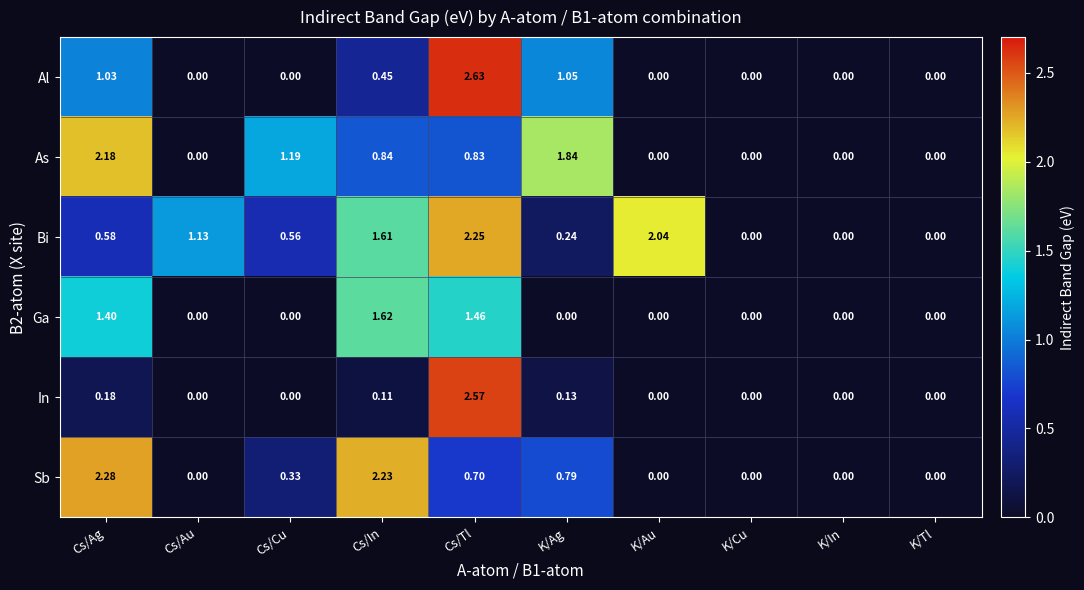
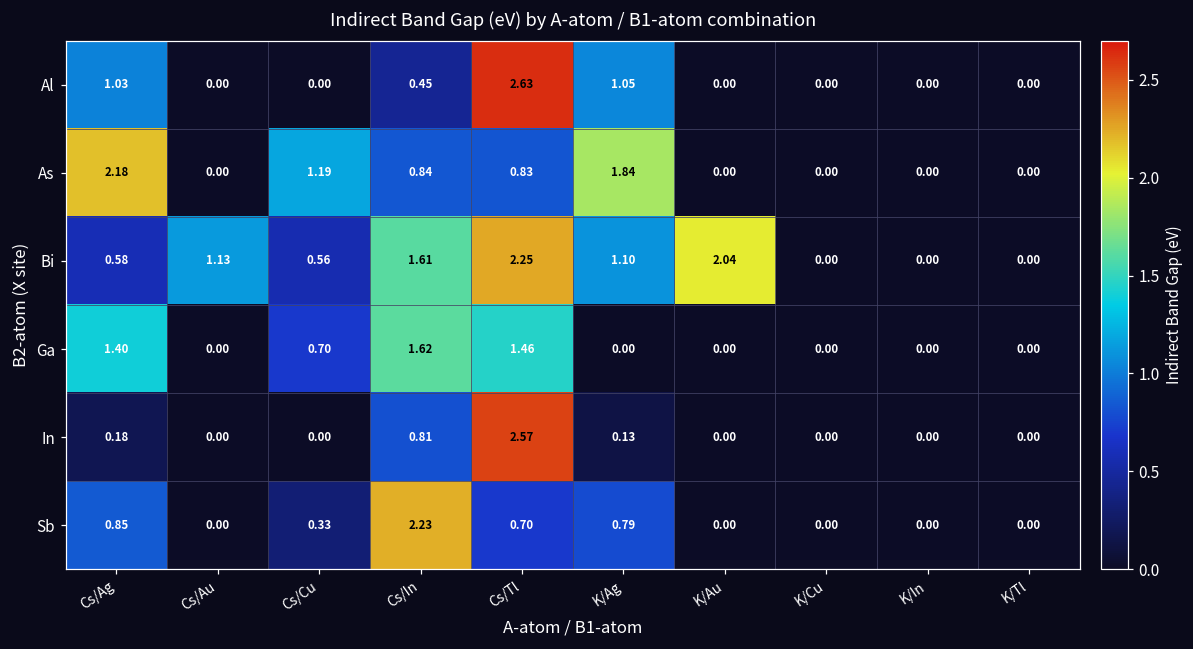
Bi, K/Ag: 0.24 -> 1.10
Ga, Cs/Cu: 0.00 -> 0.70
In, Cs/In: 0.11 -> 0.81
Sb, Cs/Ag: 2.28 -> 0.85
